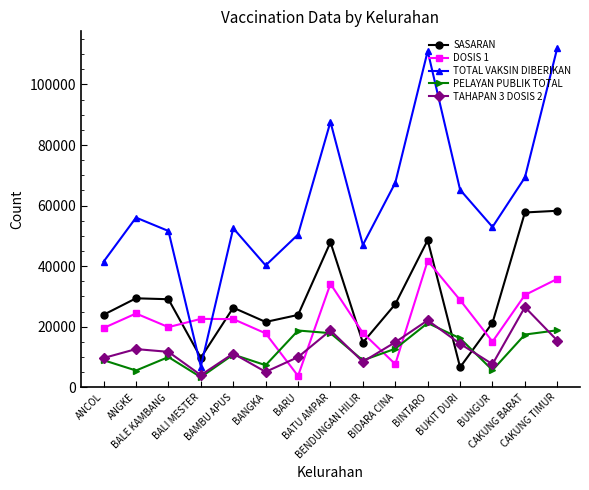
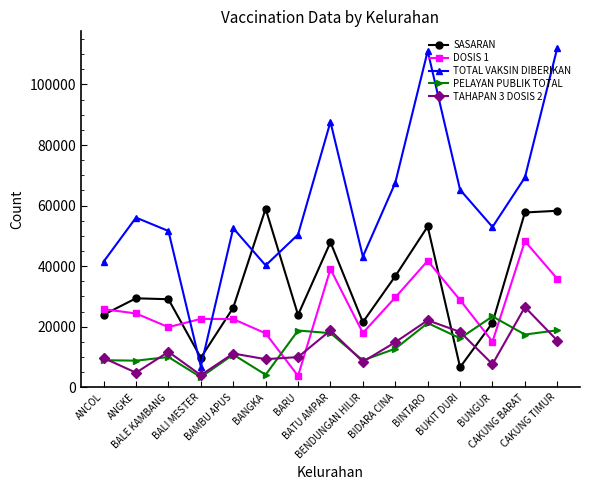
DOSIS 1, ANCOL: 20000 -> 26000
PELAYAN PUBLIK TOTAL, ANGKE: 6000 -> 9000
TAHAPAN 3 DOSIS 2, ANGKE: 13000 -> 5000
SASARAN, BANGKA: 22000 -> 59000
PELAYAN PUBLIK TOTAL, BANGKA: 7000 -> 4000
TAHAPAN 3 DOSIS 2, BANGKA: 5000 -> 9000
DOSIS 1, BATU AMPAR: 34000 -> 39000
SASARAN, BENDUNGAN HILIR: 15000 -> 21000
TOTAL VAKSIN DIBERIKAN, BENDUNGAN HILIR: 47000 -> 43000
SASARAN, BIDARA CINA: 27000 -> 37000
DOSIS 1, BIDARA CINA: 8000 -> 30000
SASARAN, BINTARO: 49000 -> 53000
TAHAPAN 3 DOSIS 2, BUKIT DURI: 14000 -> 18000
PELAYAN PUBLIK TOTAL, BUNGUR: 6000 -> 23000
DOSIS 1, CAKUNG BARAT: 30000 -> 48000
